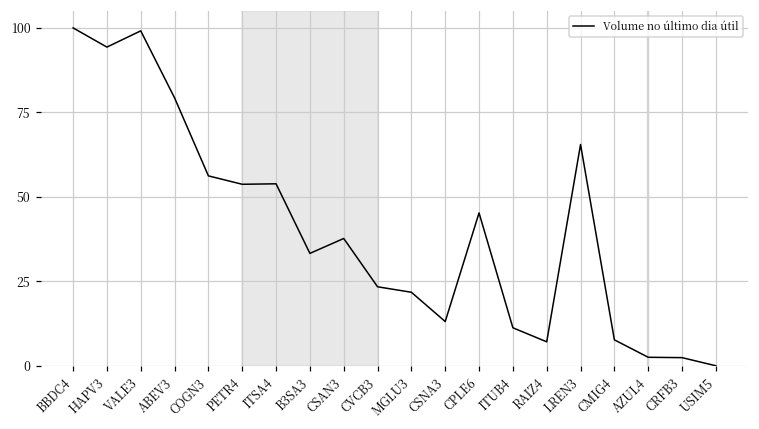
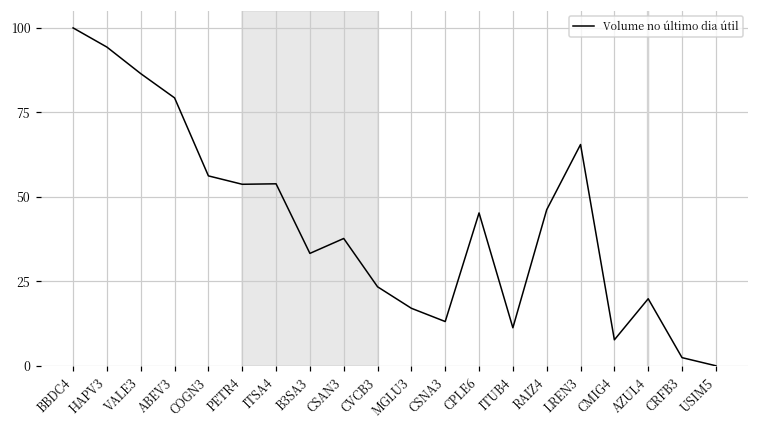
VALE3: 99 -> 86
MGLU3: 22 -> 17
RAIZ4: 7 -> 46
AZUL4: 3 -> 20
